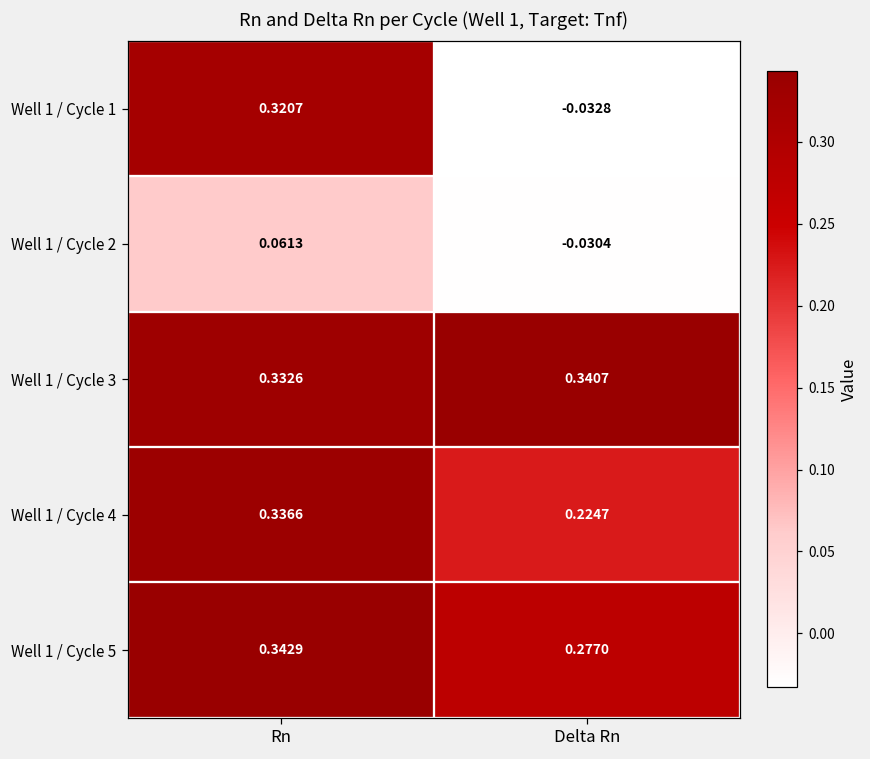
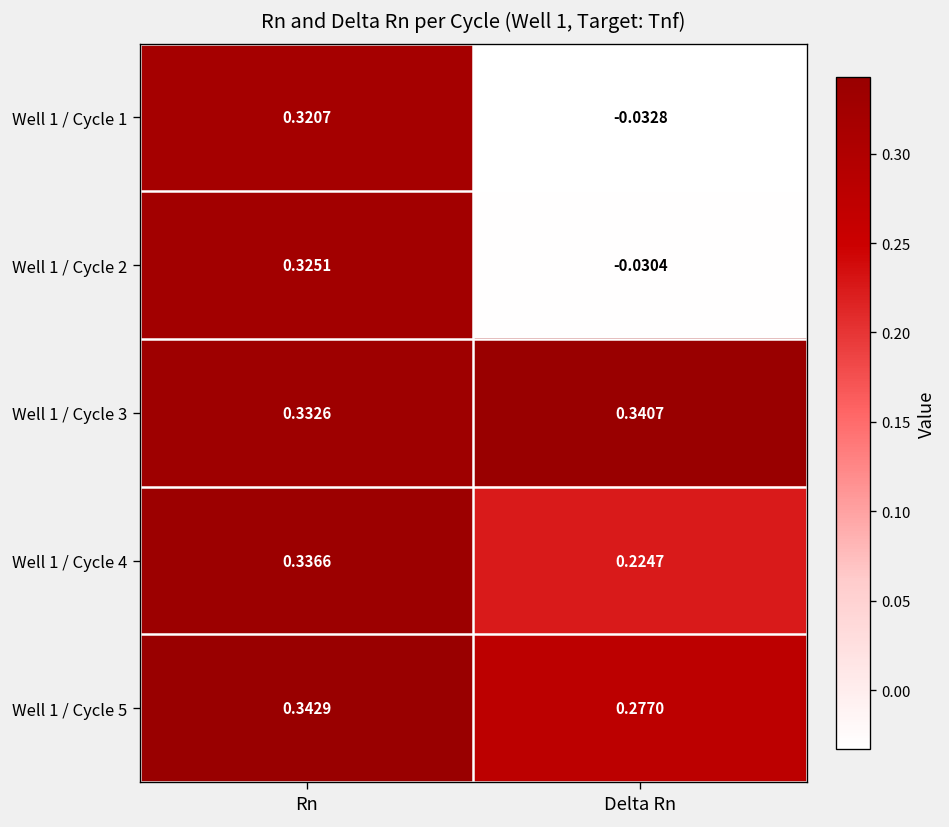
Well 1 / Cycle 2, Rn: 0.0613 -> 0.3251
